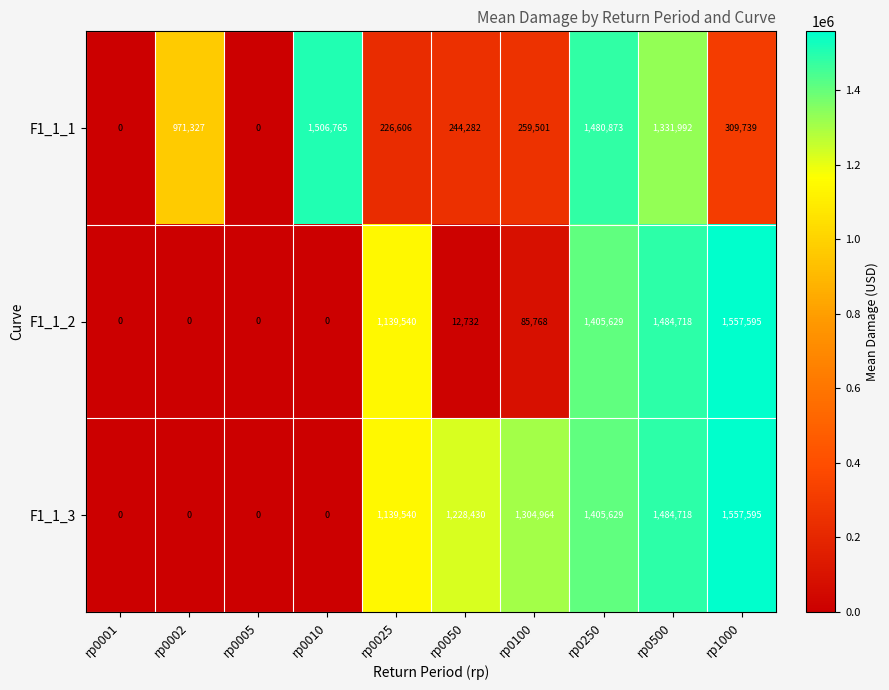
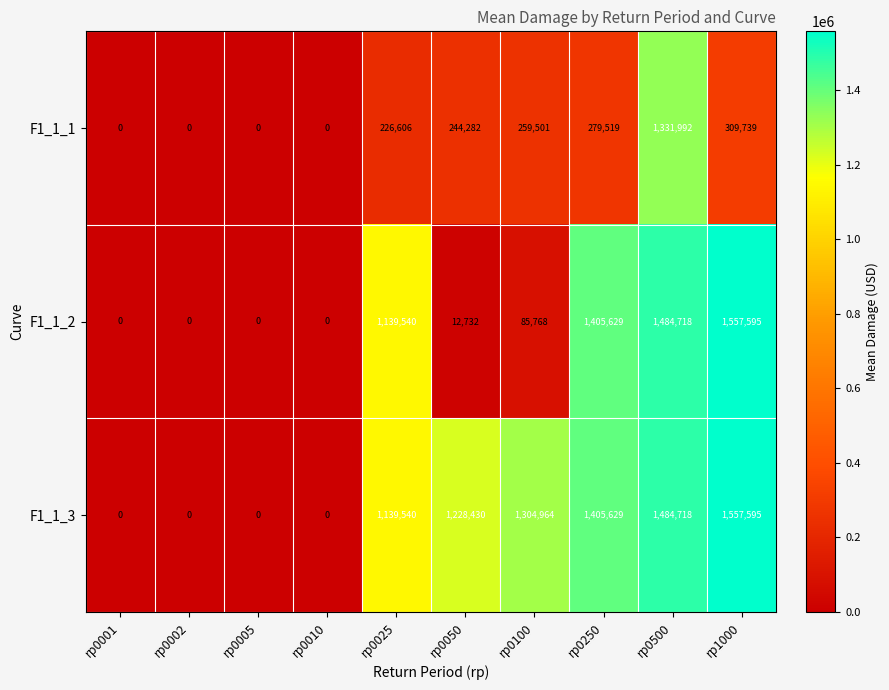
F1_1_1, rp0002: 971,327 -> 0
F1_1_1, rp0010: 1,506,765 -> 0
F1_1_1, rp0250: 1,480,873 -> 279,519
